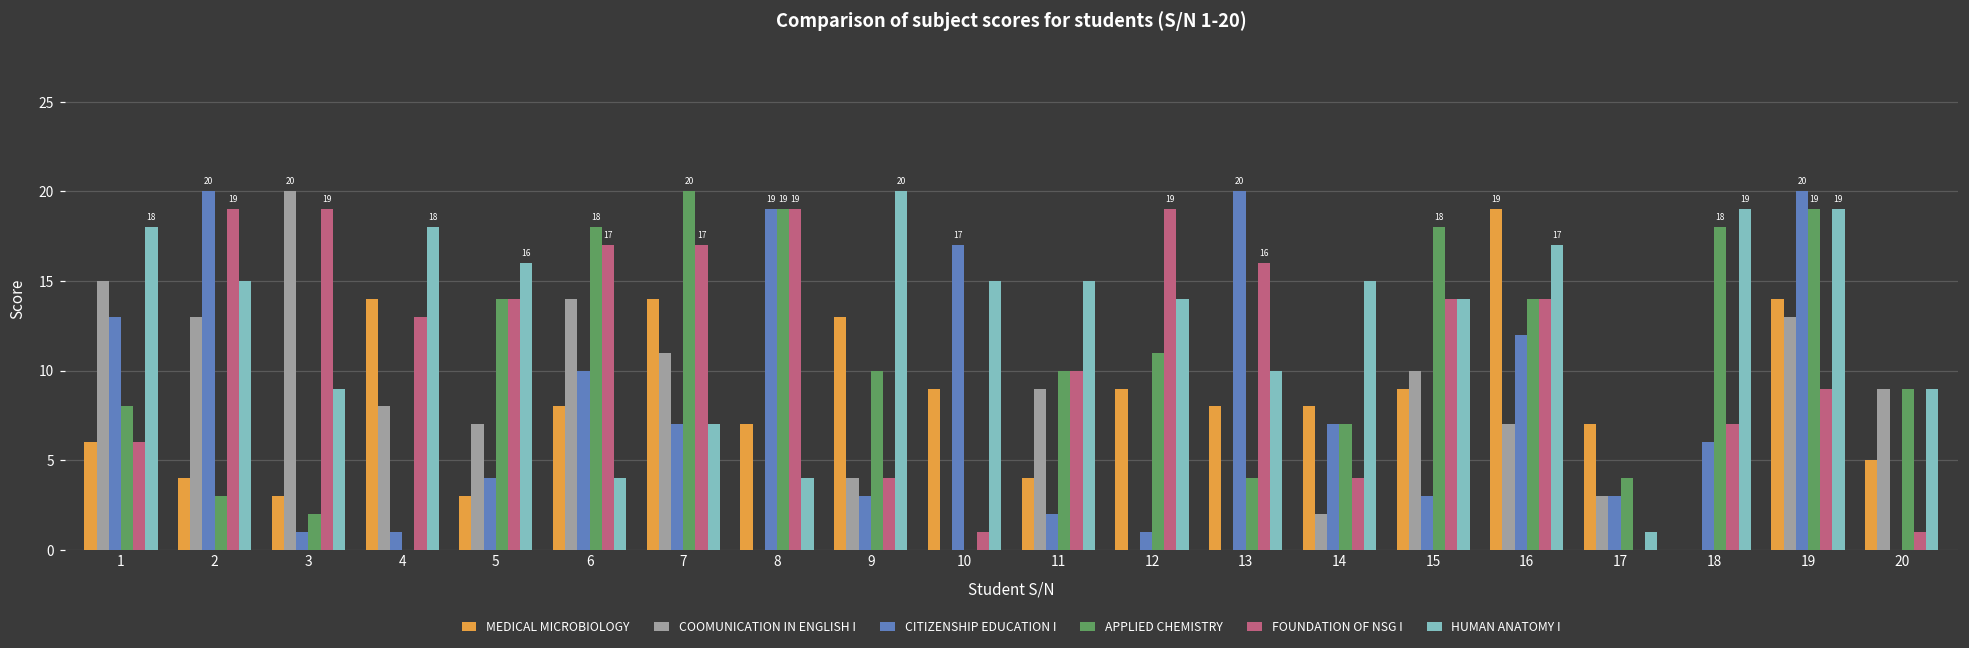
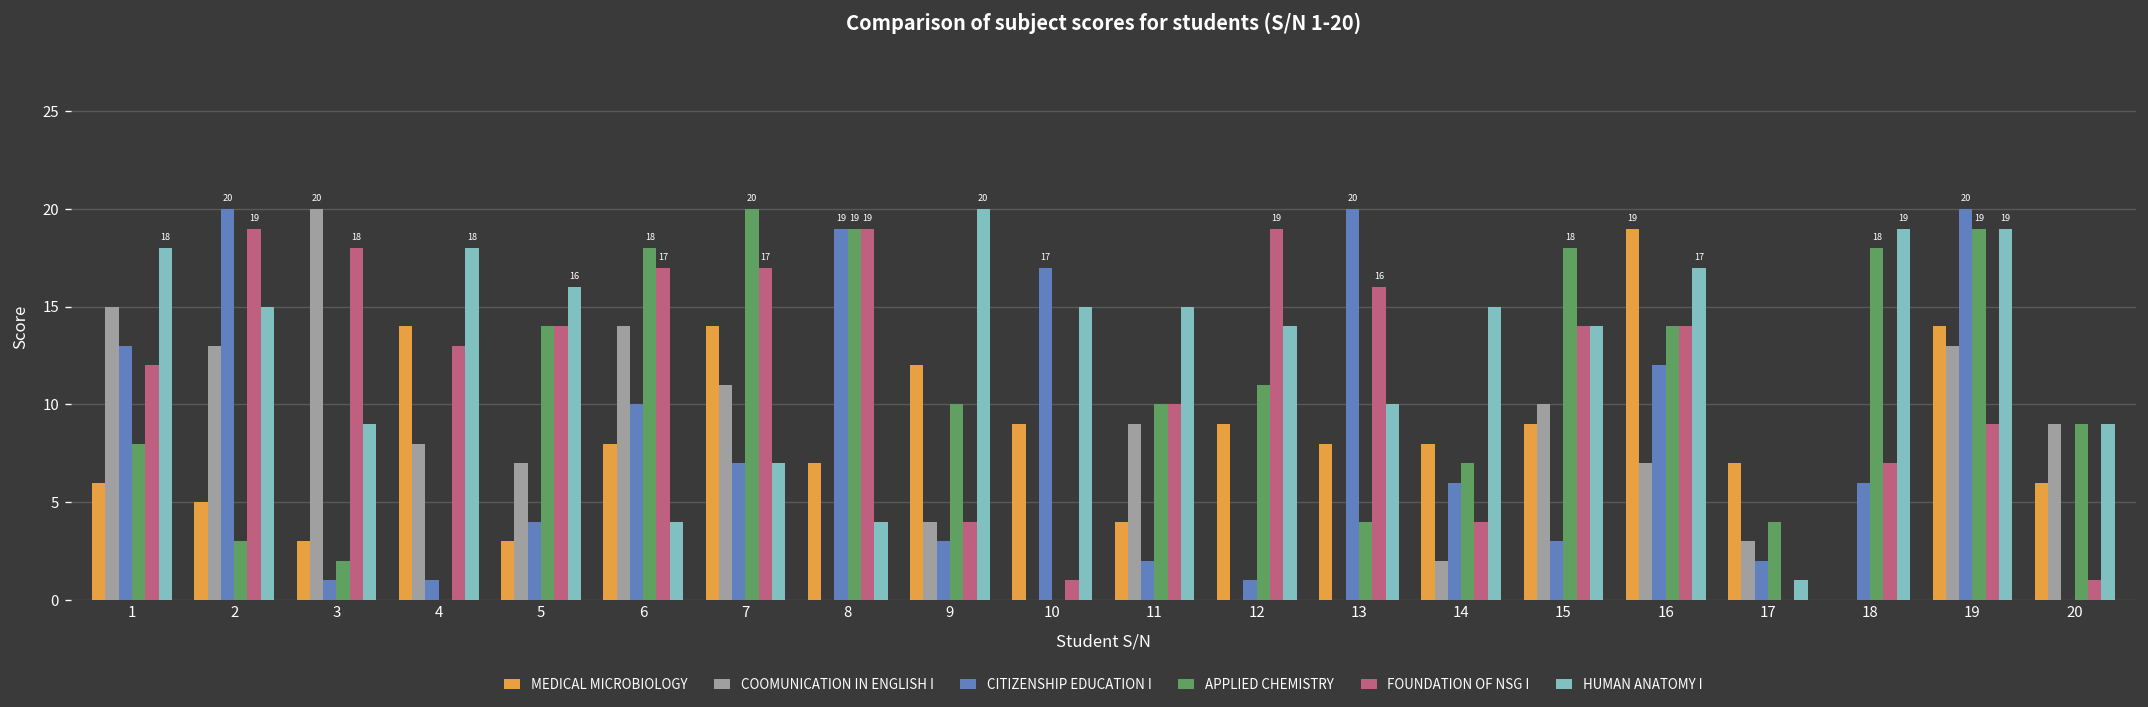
FOUNDATION OF NSG I, 1: 6 -> 12
MEDICAL MICROBIOLOGY, 2: 4 -> 5
FOUNDATION OF NSG I, 3: 19 -> 18
MEDICAL MICROBIOLOGY, 9: 13 -> 12
CITIZENSHIP EDUCATION I, 14: 7 -> 6
CITIZENSHIP EDUCATION I, 17: 3 -> 2
MEDICAL MICROBIOLOGY, 20: 5 -> 6
